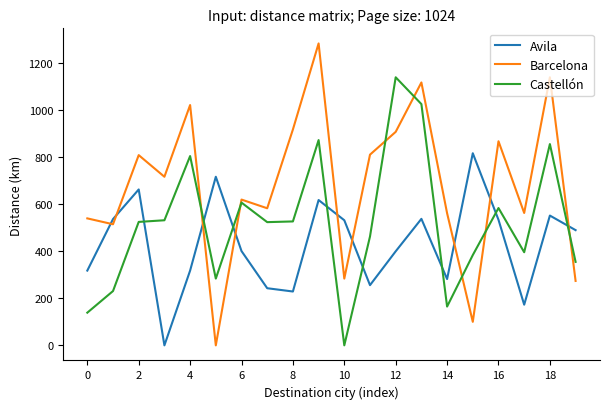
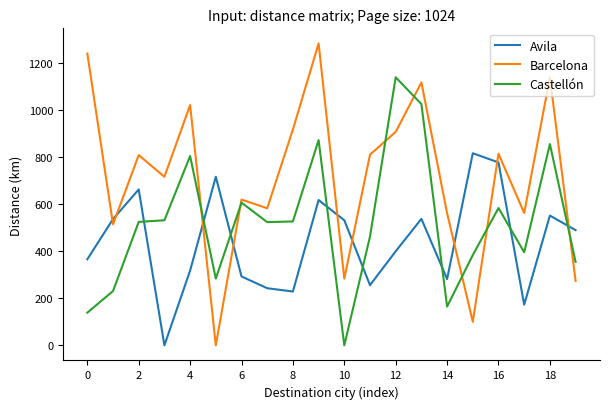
Avila, 0: 320 -> 370
Barcelona, 0: 540 -> 1240
Avila, 6: 400 -> 290
Avila, 16: 530 -> 780
Barcelona, 16: 870 -> 820
